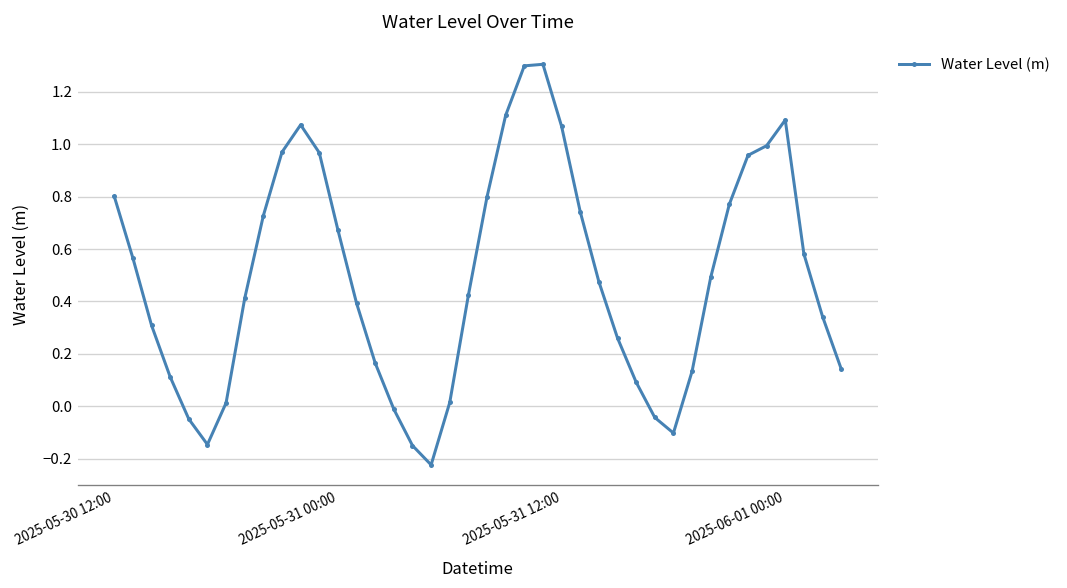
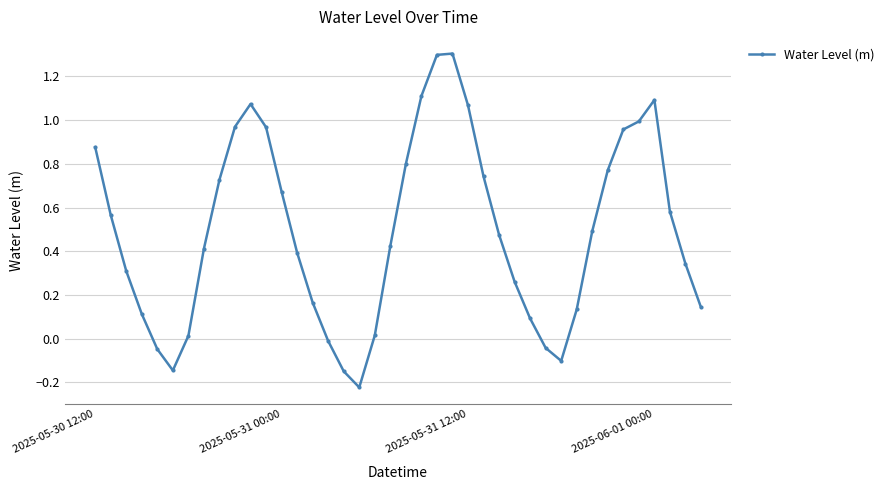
2025-05-30 12:00: 0.80 -> 0.88
